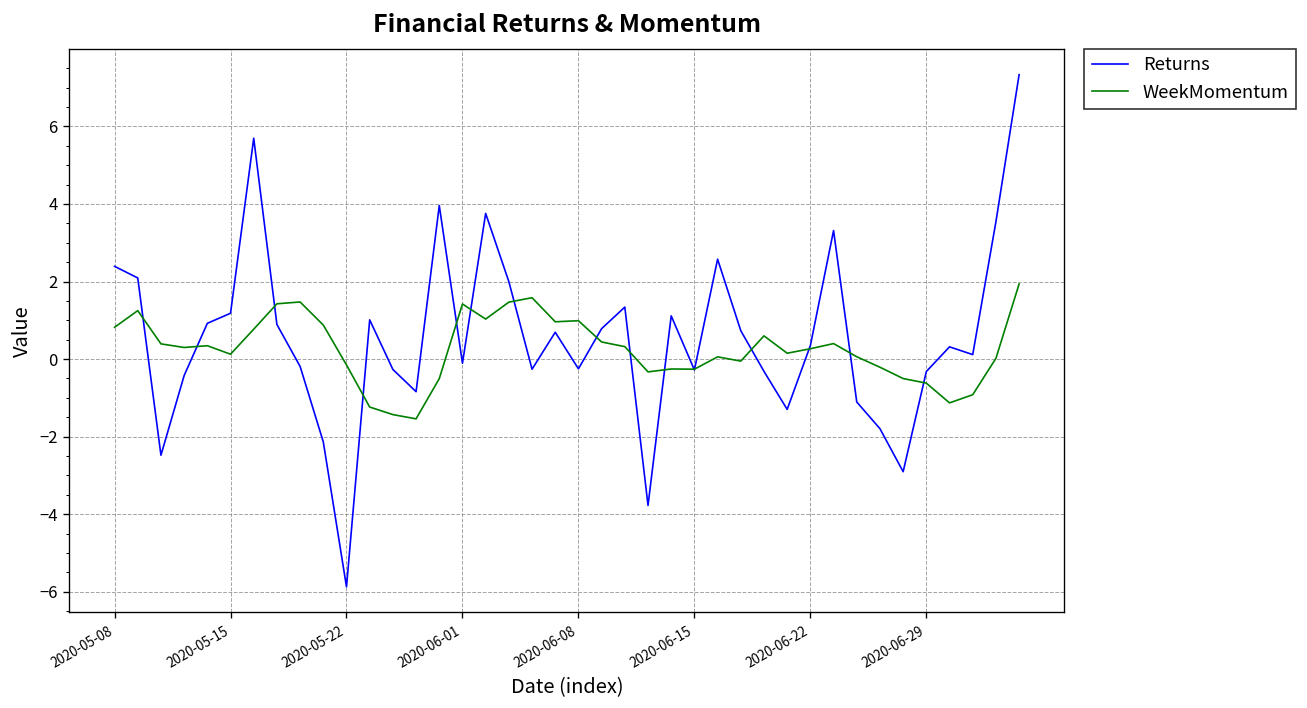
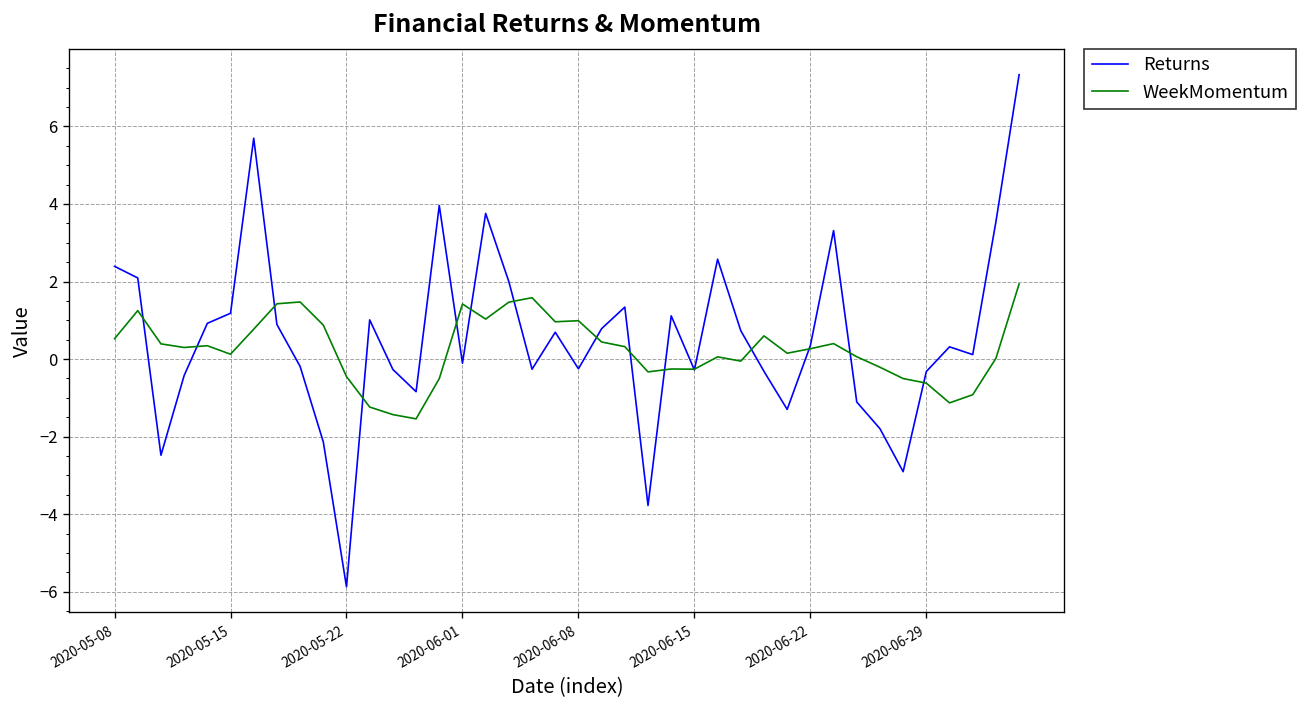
WeekMomentum, 2020-05-08: 0.8 -> 0.5
WeekMomentum, 2020-05-22: -0.2 -> -0.5
